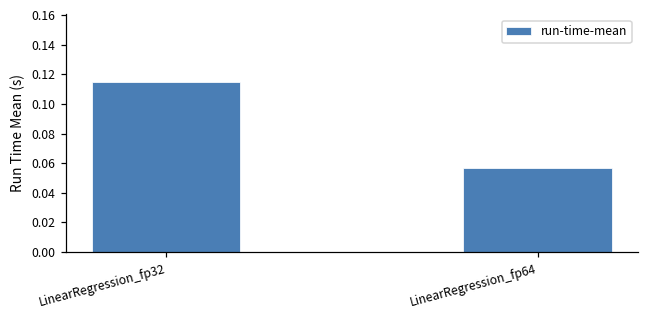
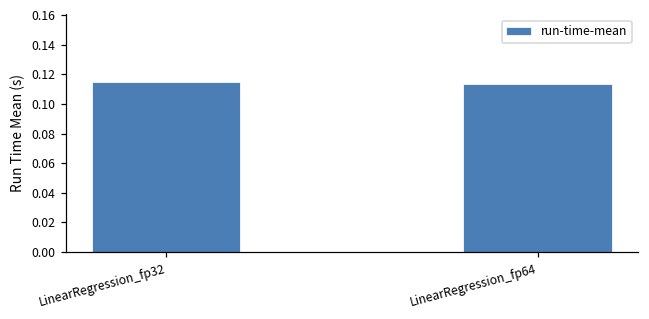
LinearRegression_fp64: 0.057 -> 0.113
